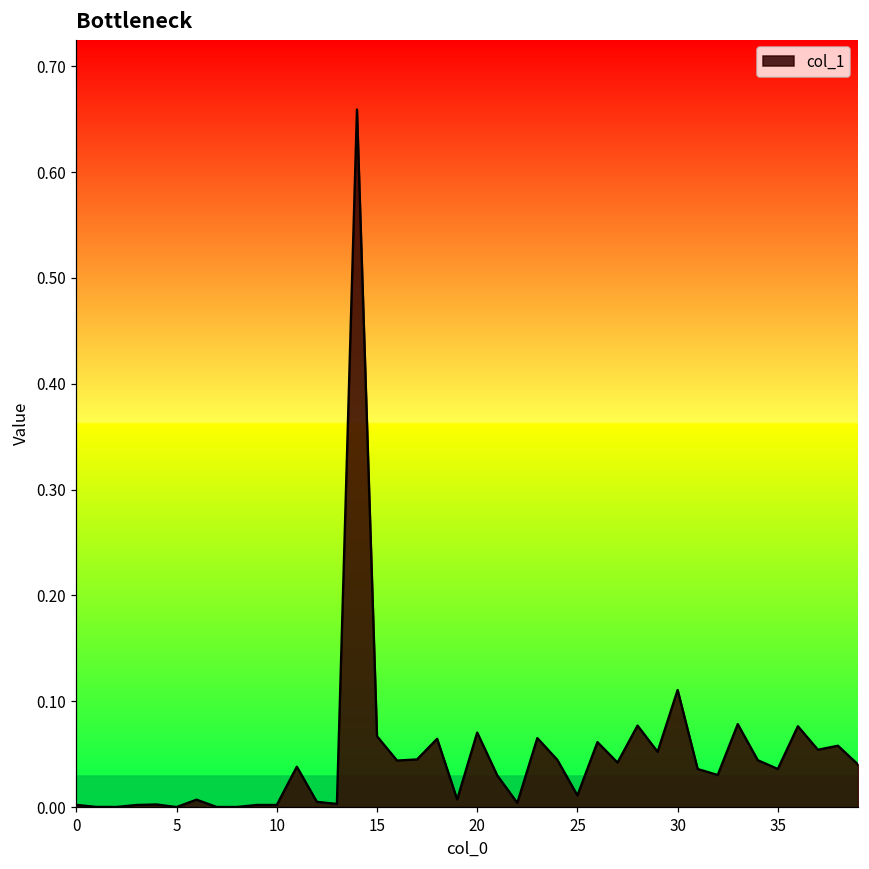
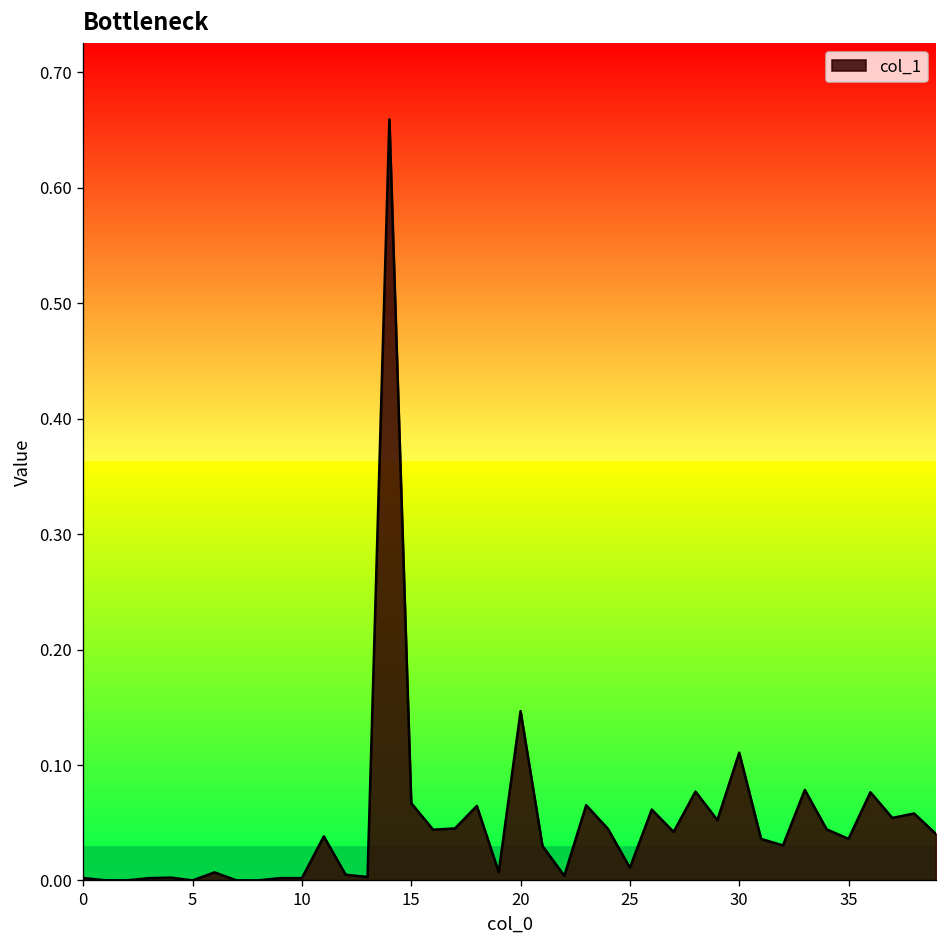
20: 0.07 -> 0.15
